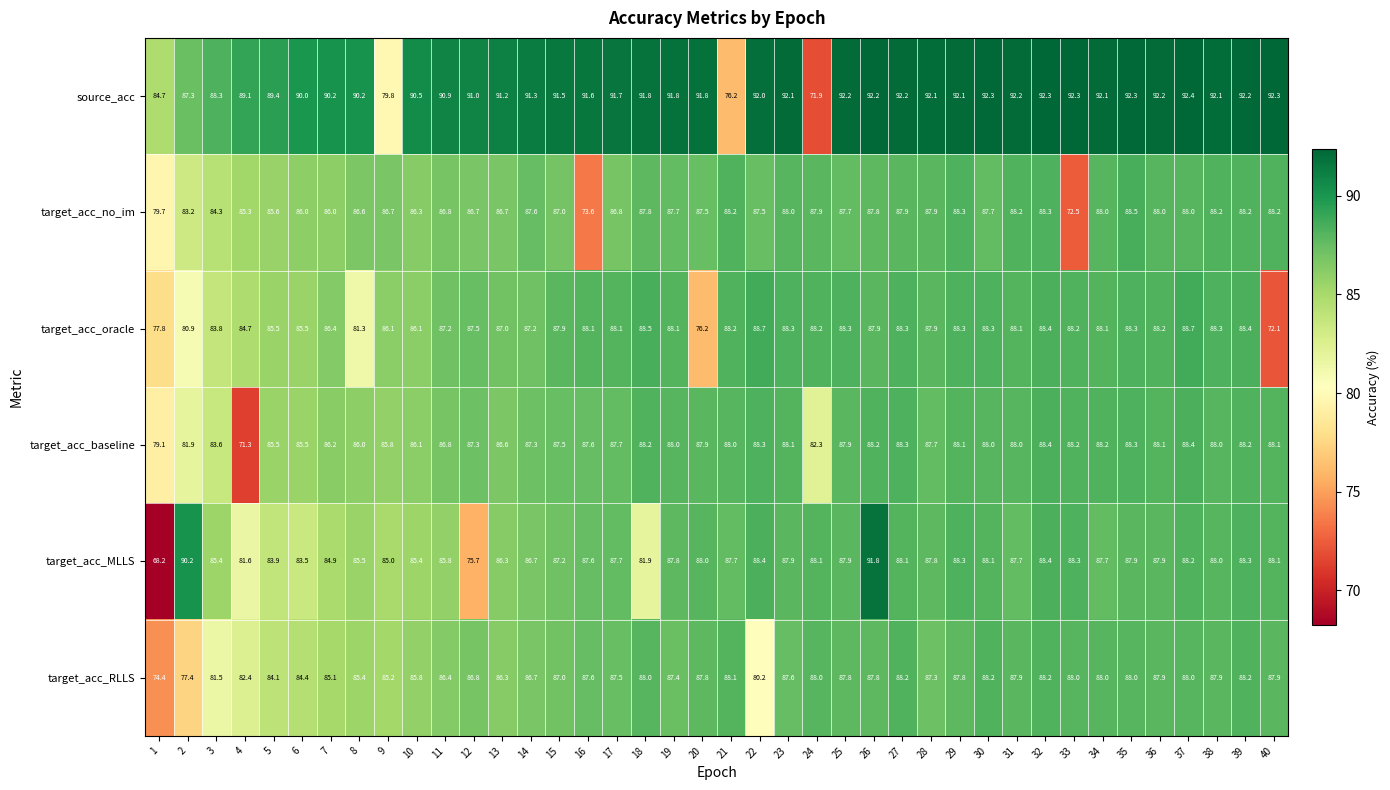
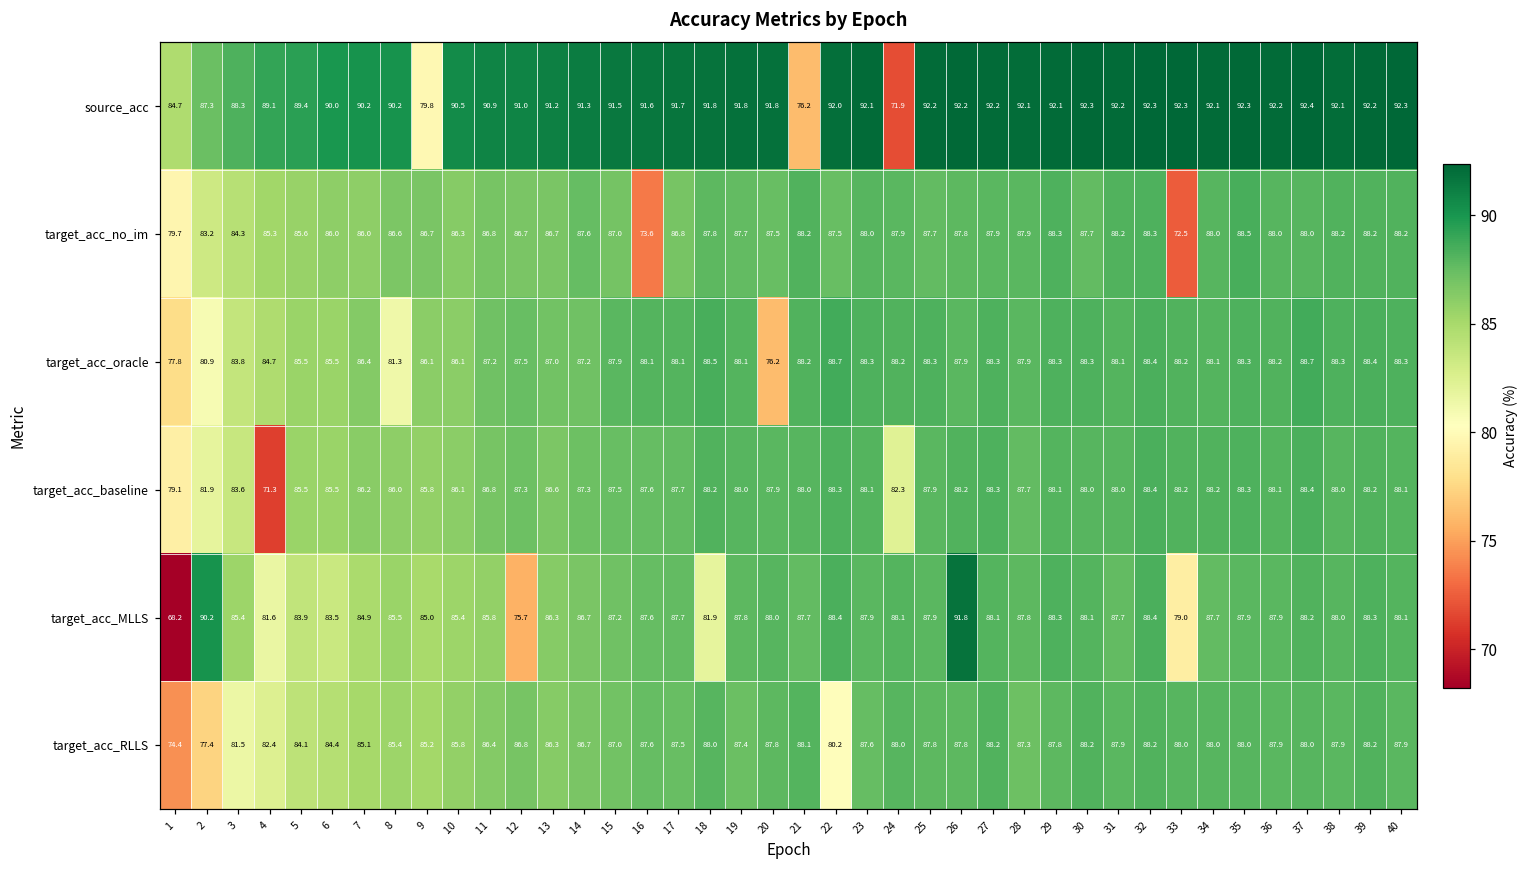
target_acc_oracle, 40: 72.1 -> 88.3
target_acc_MLLS, 33: 88.3 -> 79.0
